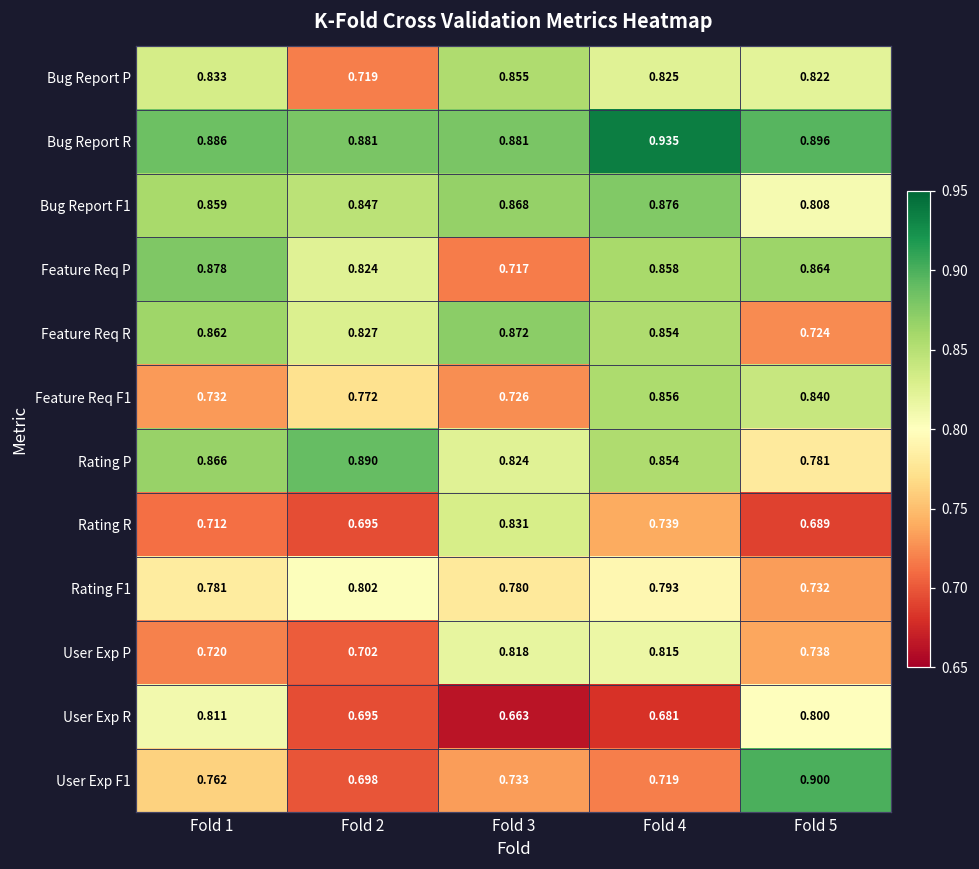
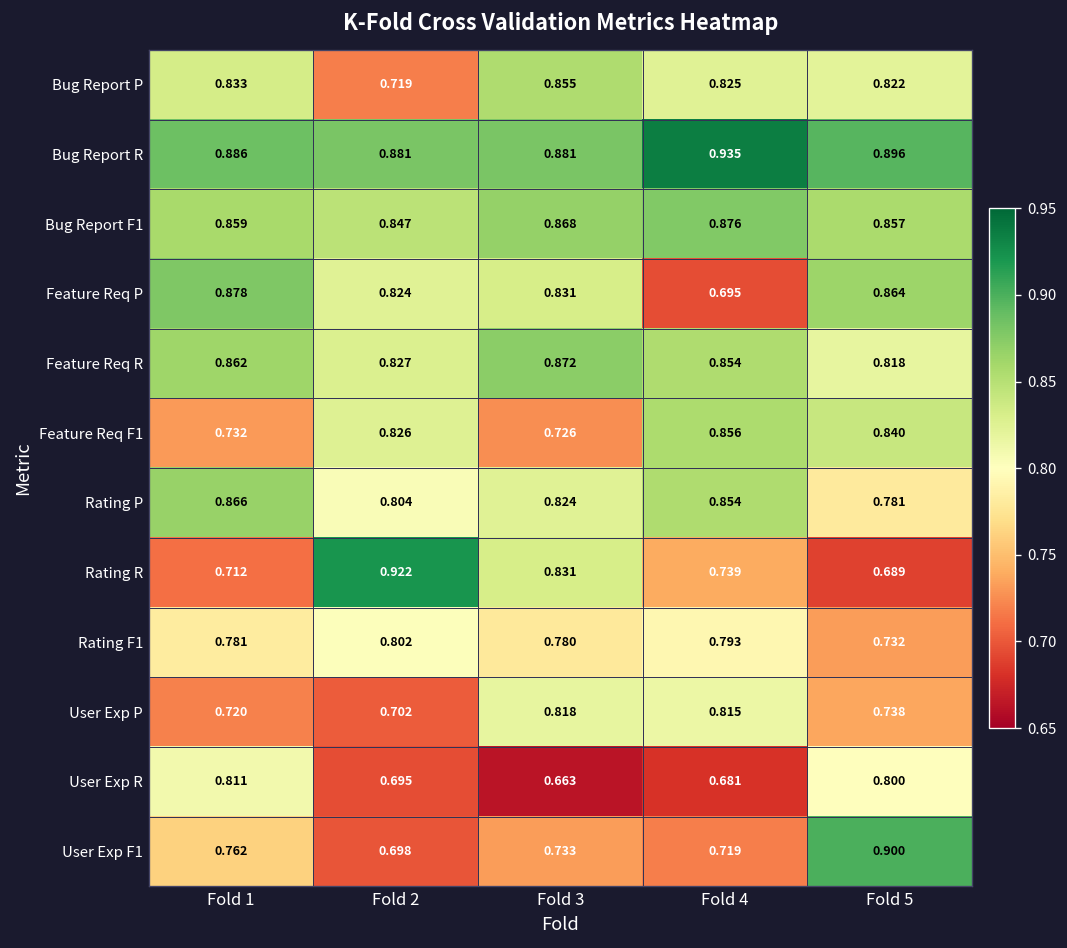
Bug Report F1, Fold 5: 0.808 -> 0.857
Feature Req P, Fold 3: 0.717 -> 0.831
Feature Req P, Fold 4: 0.858 -> 0.695
Feature Req R, Fold 5: 0.724 -> 0.818
Feature Req F1, Fold 2: 0.772 -> 0.826
Rating P, Fold 2: 0.890 -> 0.804
Rating R, Fold 2: 0.695 -> 0.922
